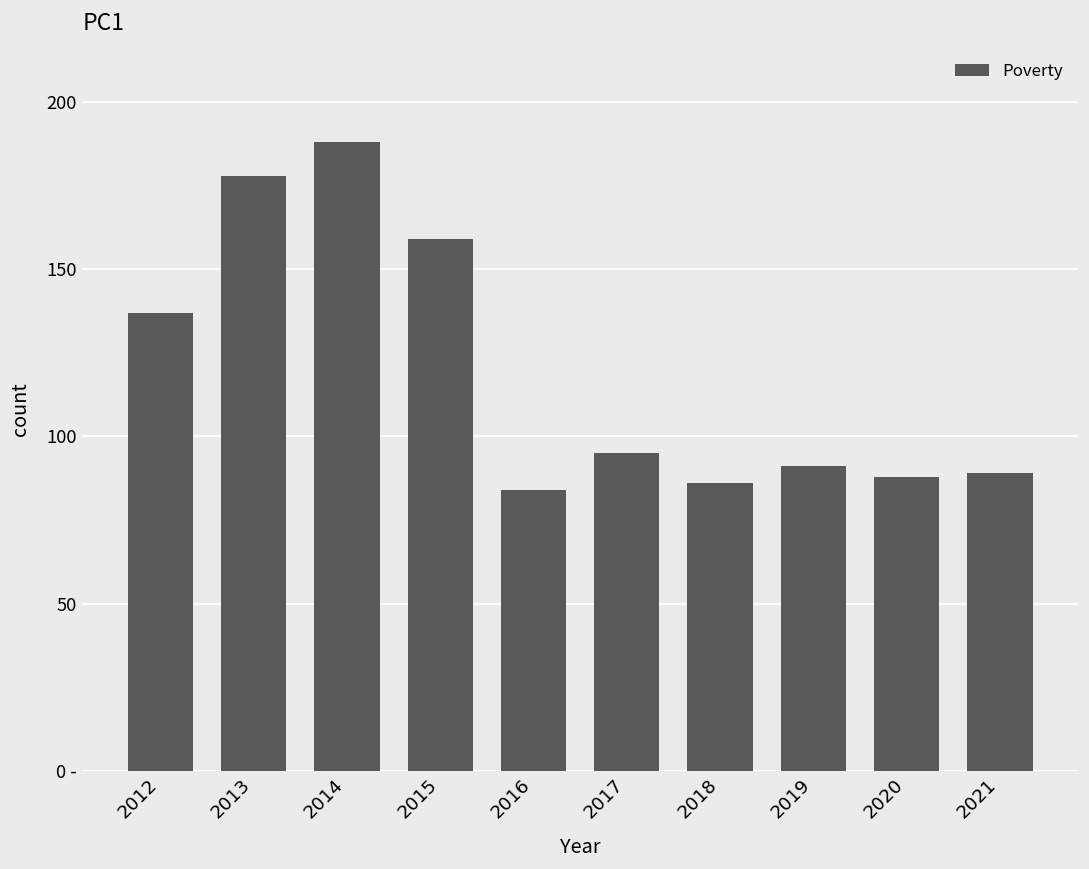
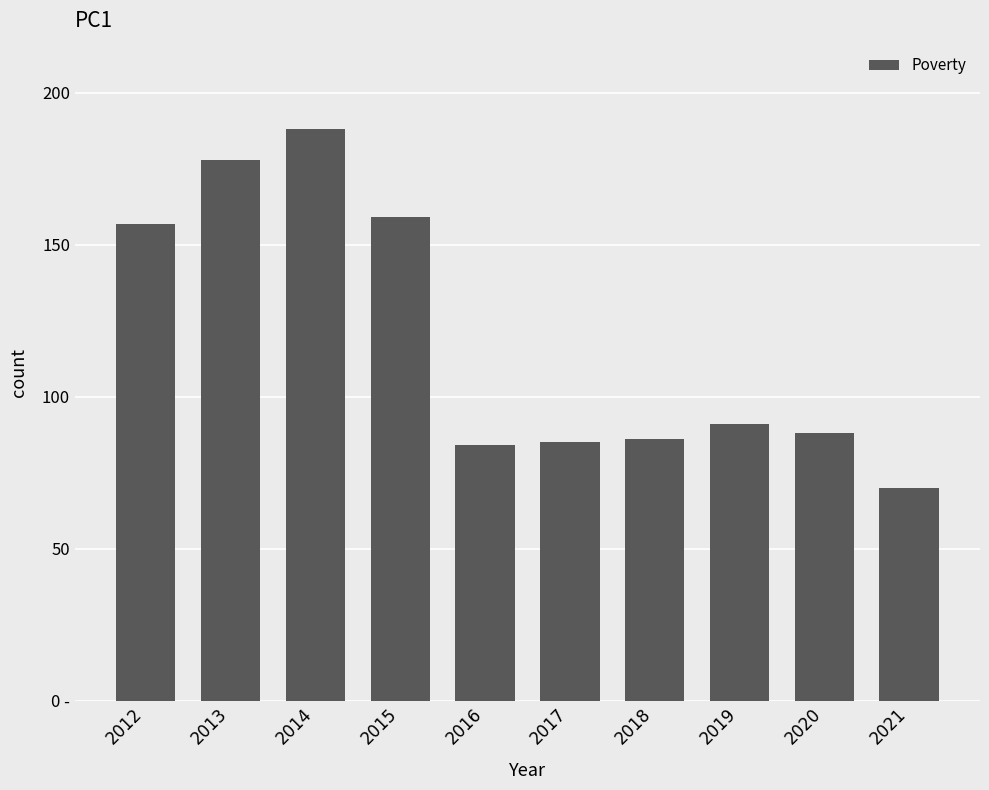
2012: 137 -> 157
2017: 95 -> 85
2021: 89 -> 70
